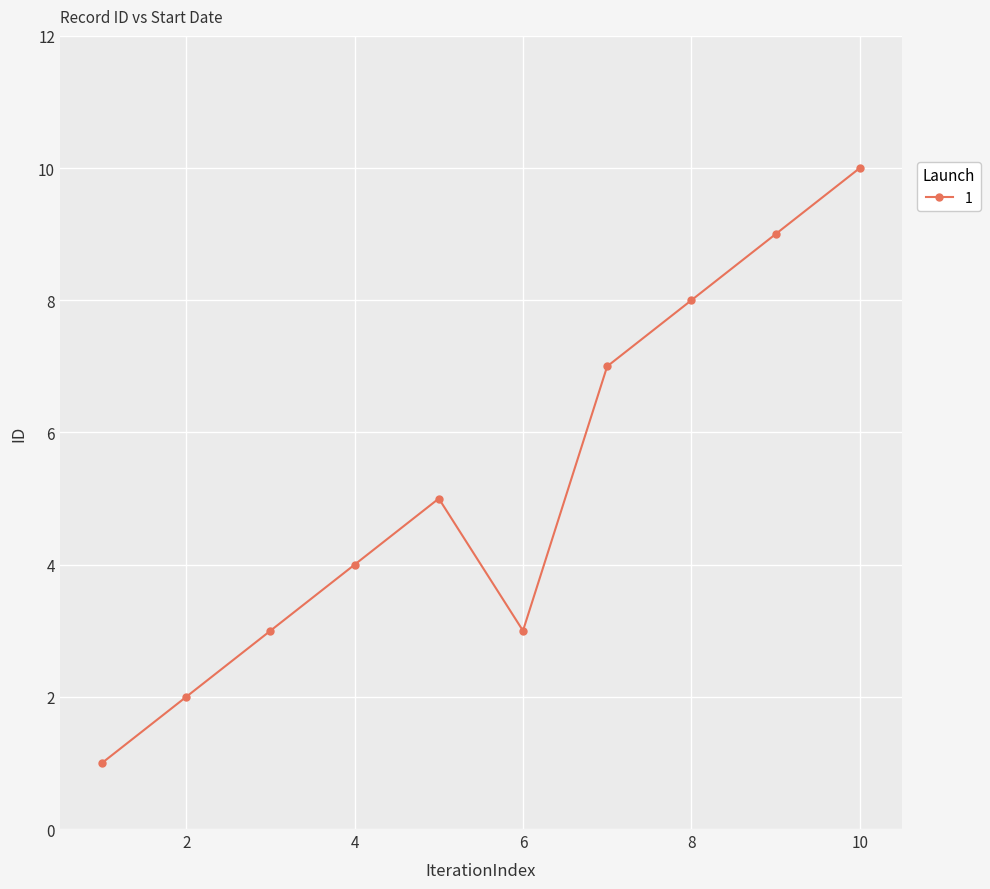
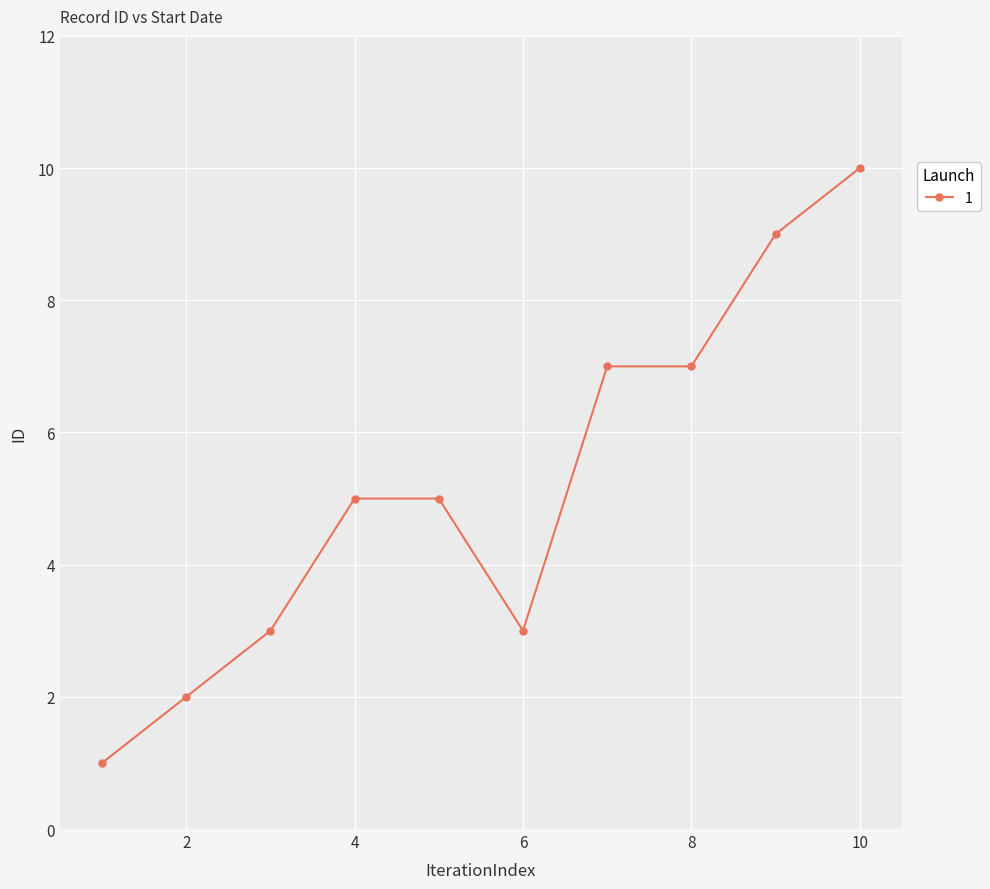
4: 4 -> 5
8: 8 -> 7
